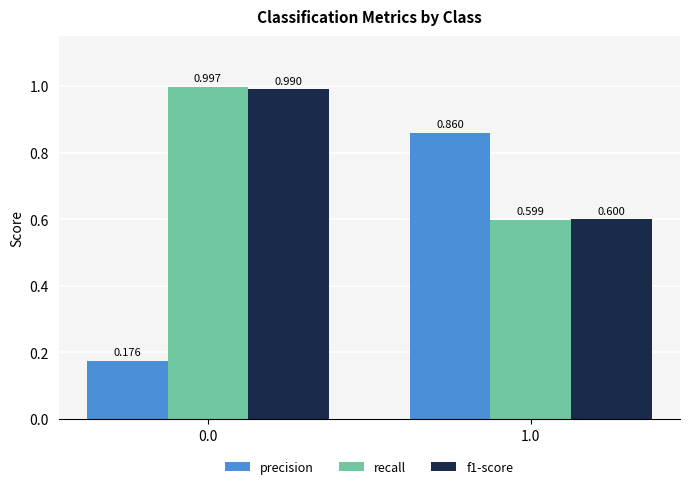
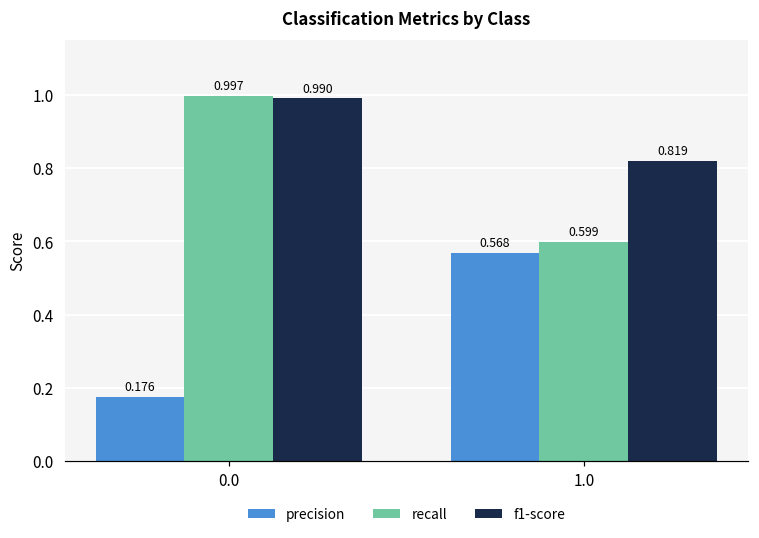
precision, 1.0: 0.860 -> 0.568
f1-score, 1.0: 0.600 -> 0.819
